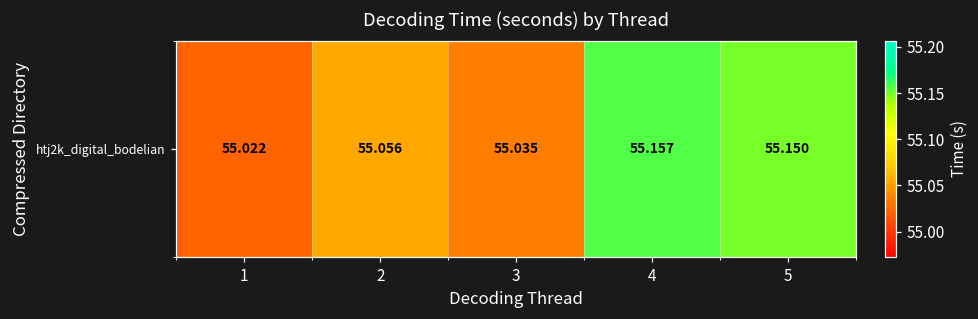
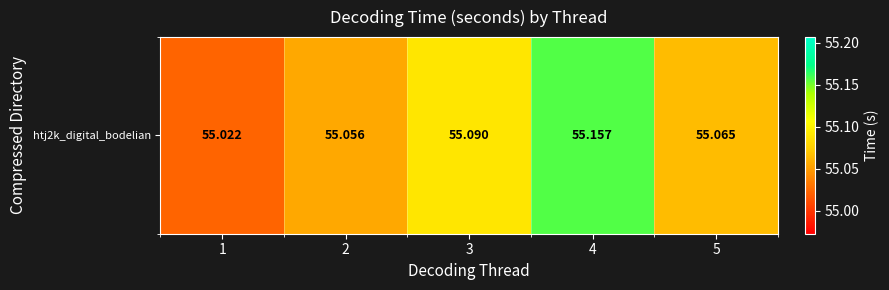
htj2k_digital_bodelian, 3: 55.035 -> 55.090
htj2k_digital_bodelian, 5: 55.150 -> 55.065
